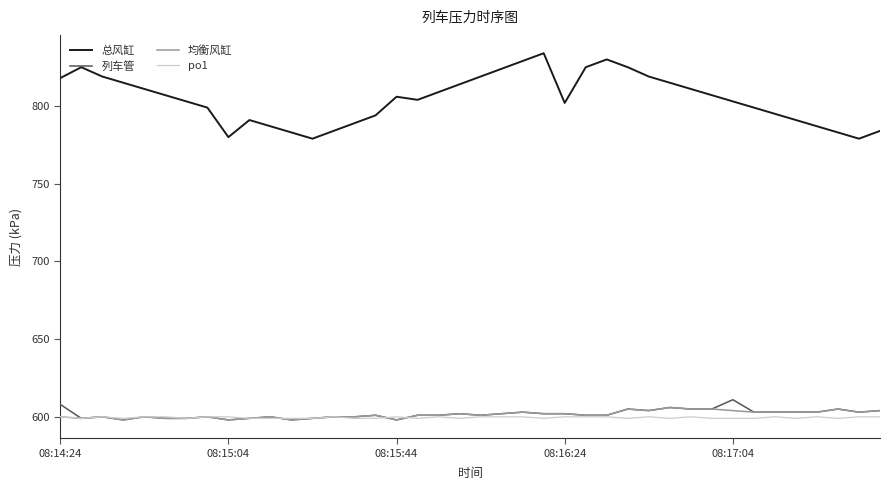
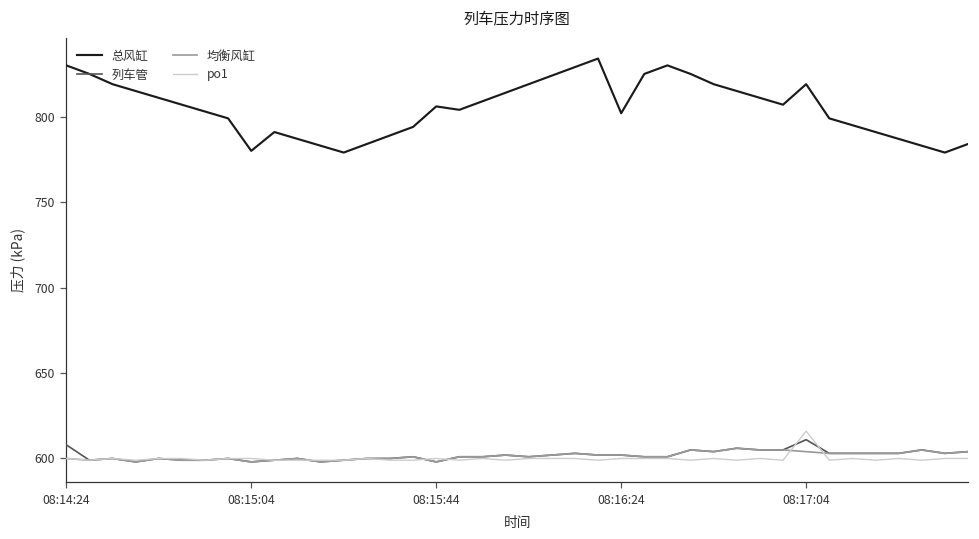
总风缸, 08:14:24: 818 -> 830
总风缸, 08:17:04: 803 -> 819
po1, 08:17:04: 599 -> 616
